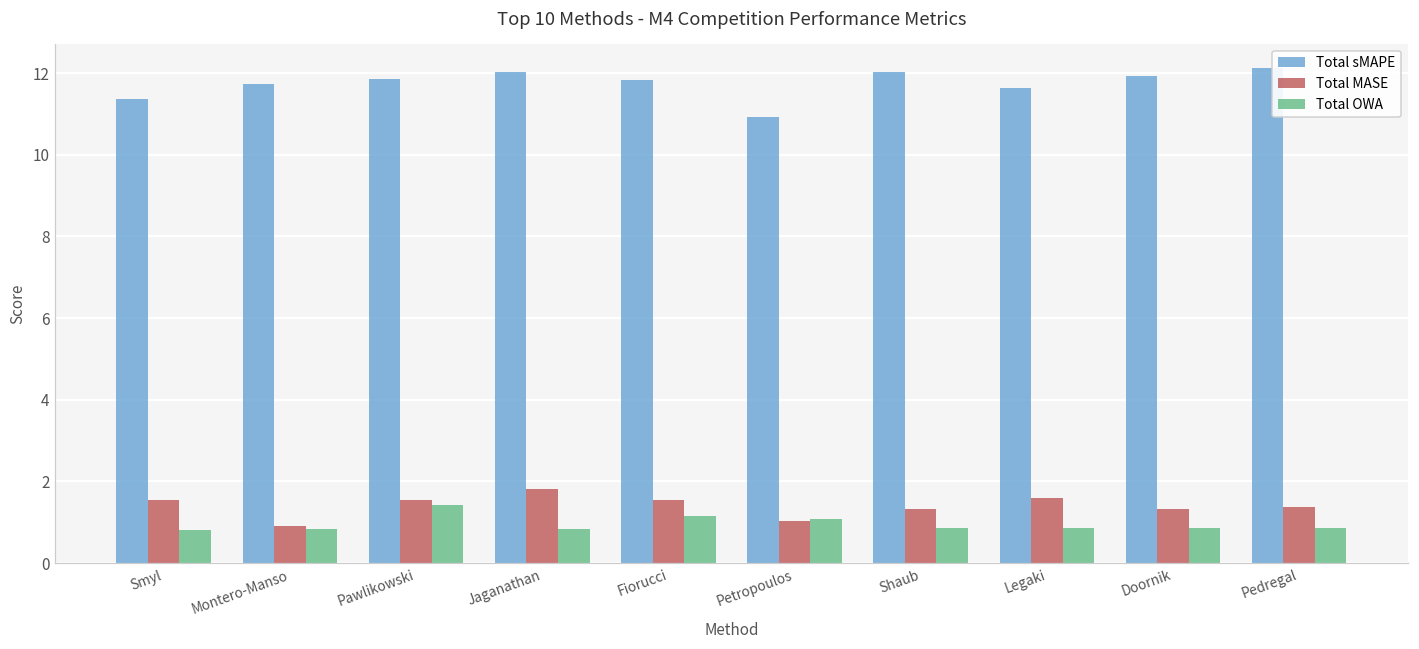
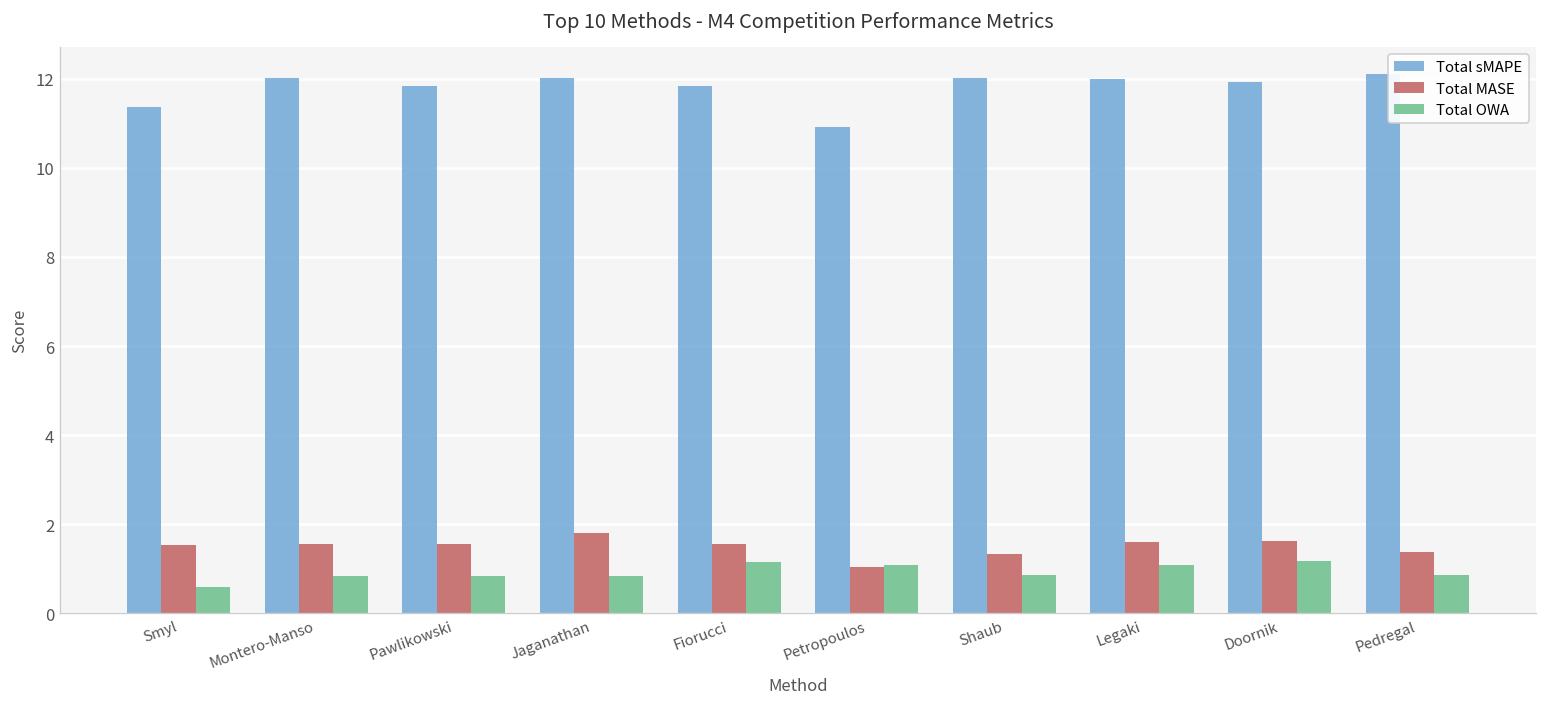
Total OWA, Smyl: 0.8 -> 0.6
Total sMAPE, Montero-Manso: 11.7 -> 12.0
Total MASE, Montero-Manso: 0.9 -> 1.6
Total OWA, Pawlikowski: 1.4 -> 0.8
Total sMAPE, Legaki: 11.6 -> 12.0
Total OWA, Legaki: 0.9 -> 1.1
Total MASE, Doornik: 1.3 -> 1.6
Total OWA, Doornik: 0.9 -> 1.2
